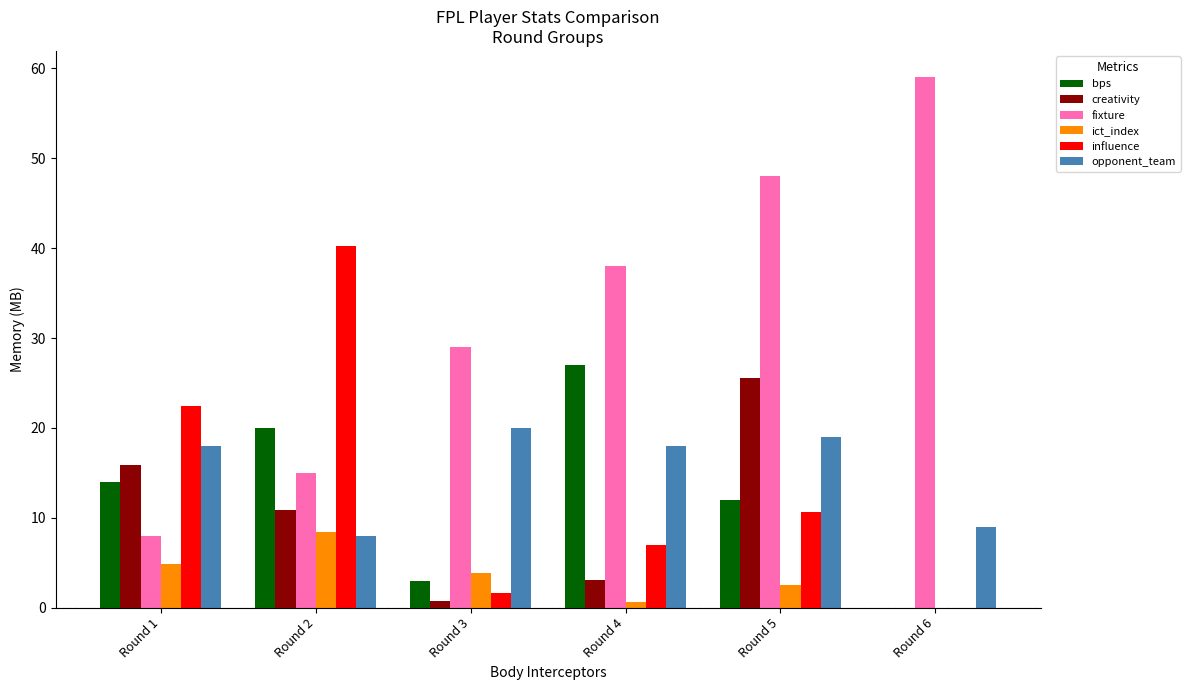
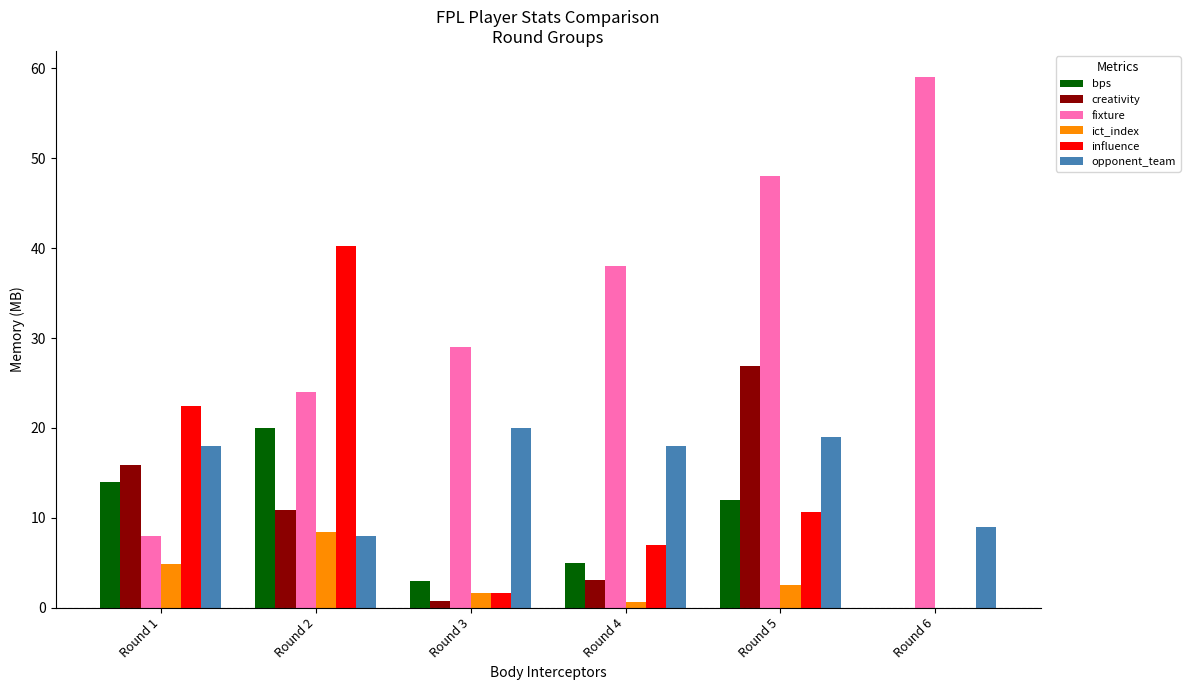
fixture, Round 2: 15 -> 24
ict_index, Round 3: 4 -> 2
bps, Round 4: 27 -> 5
creativity, Round 5: 26 -> 27
